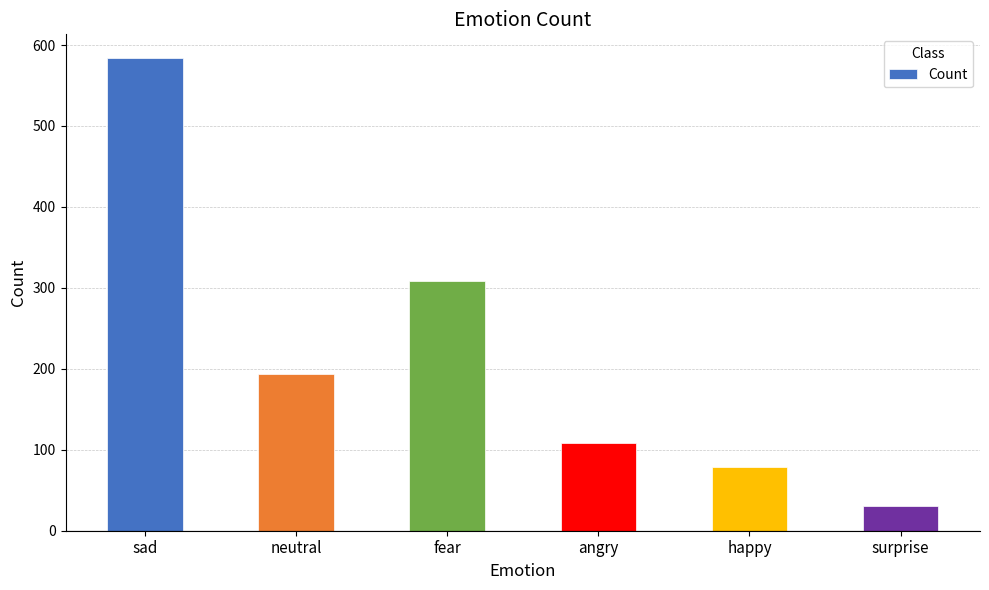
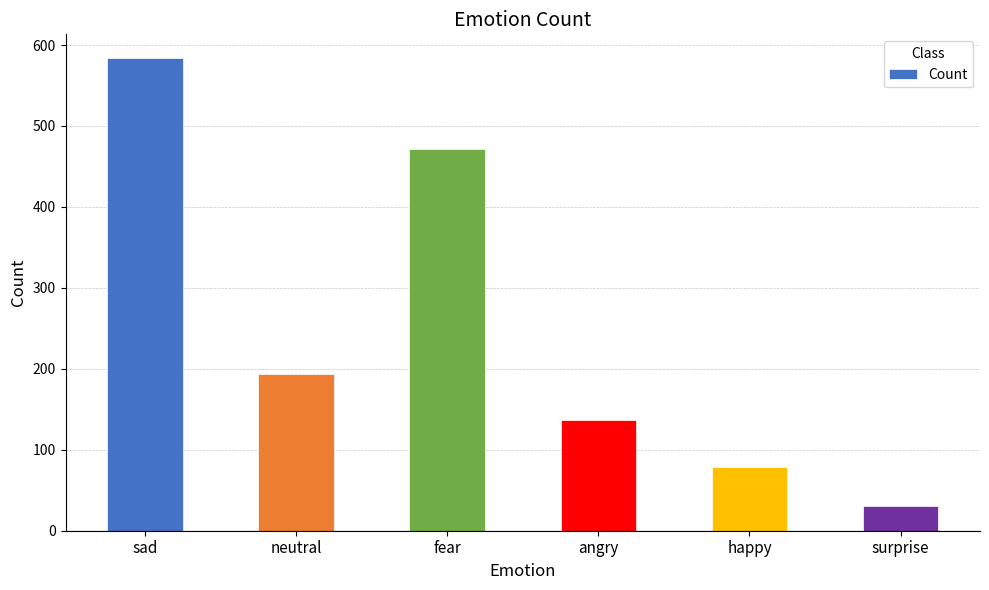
fear: 310 -> 470
angry: 110 -> 140
